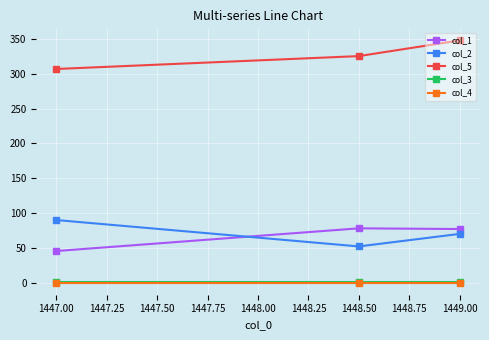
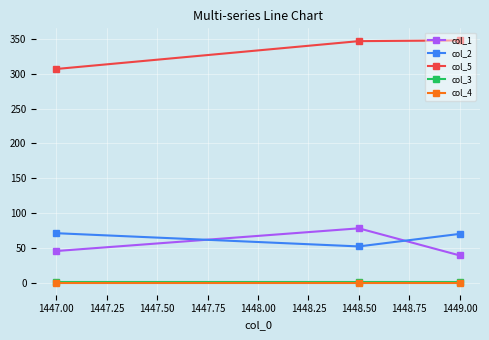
col_2, 1447.00: 90 -> 70
col_5, 1448.50: 330 -> 350
col_1, 1449.00: 80 -> 40
